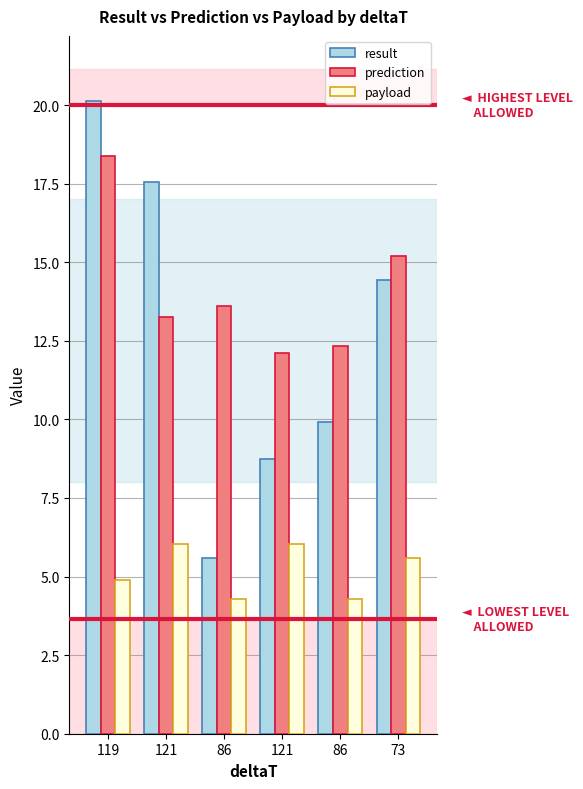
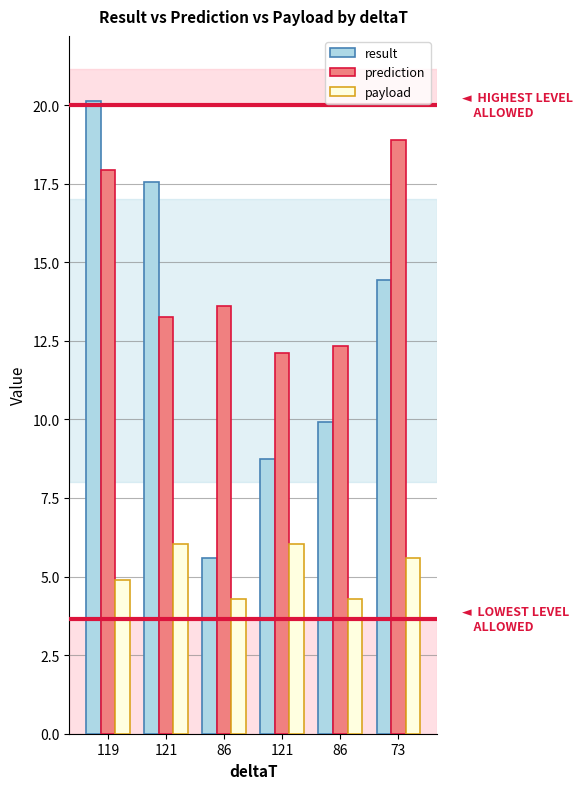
prediction, 119: 18.4 -> 17.9
prediction, 73: 15.2 -> 18.9
